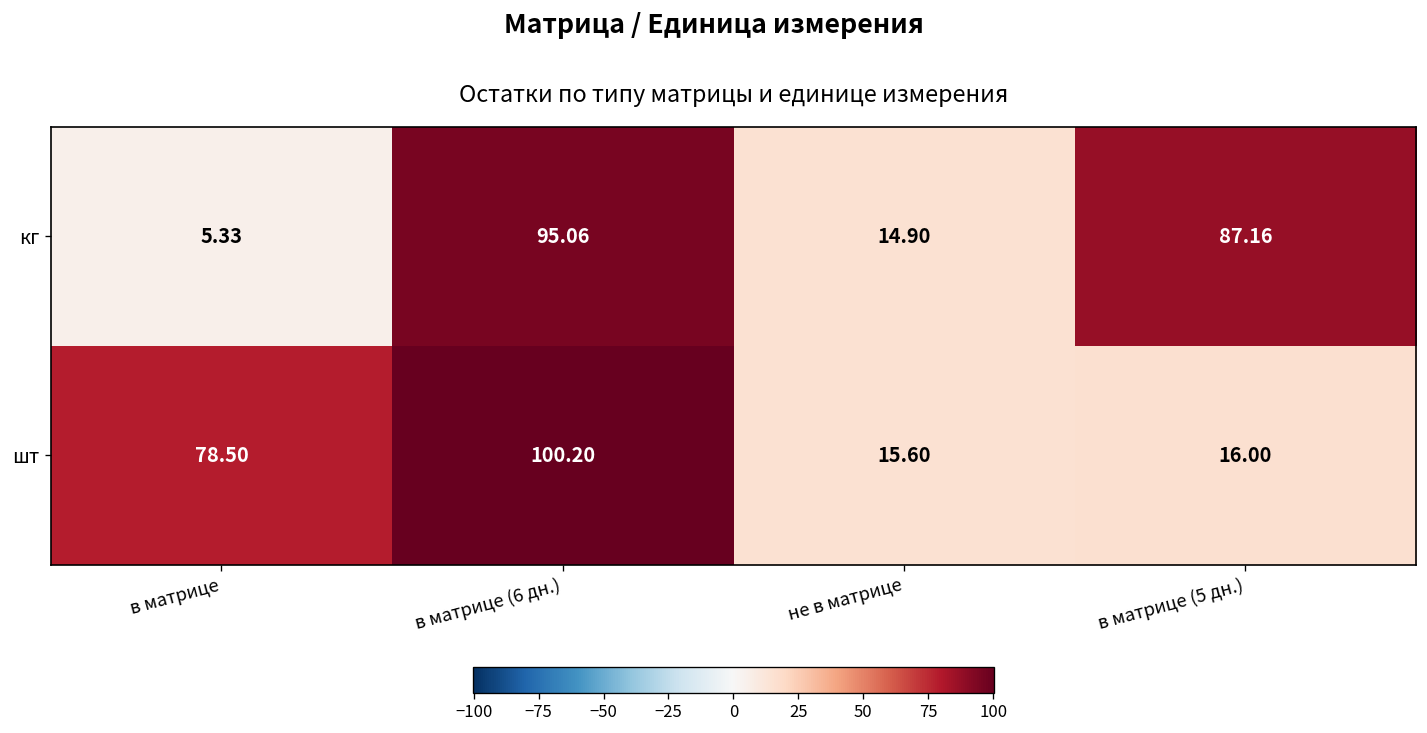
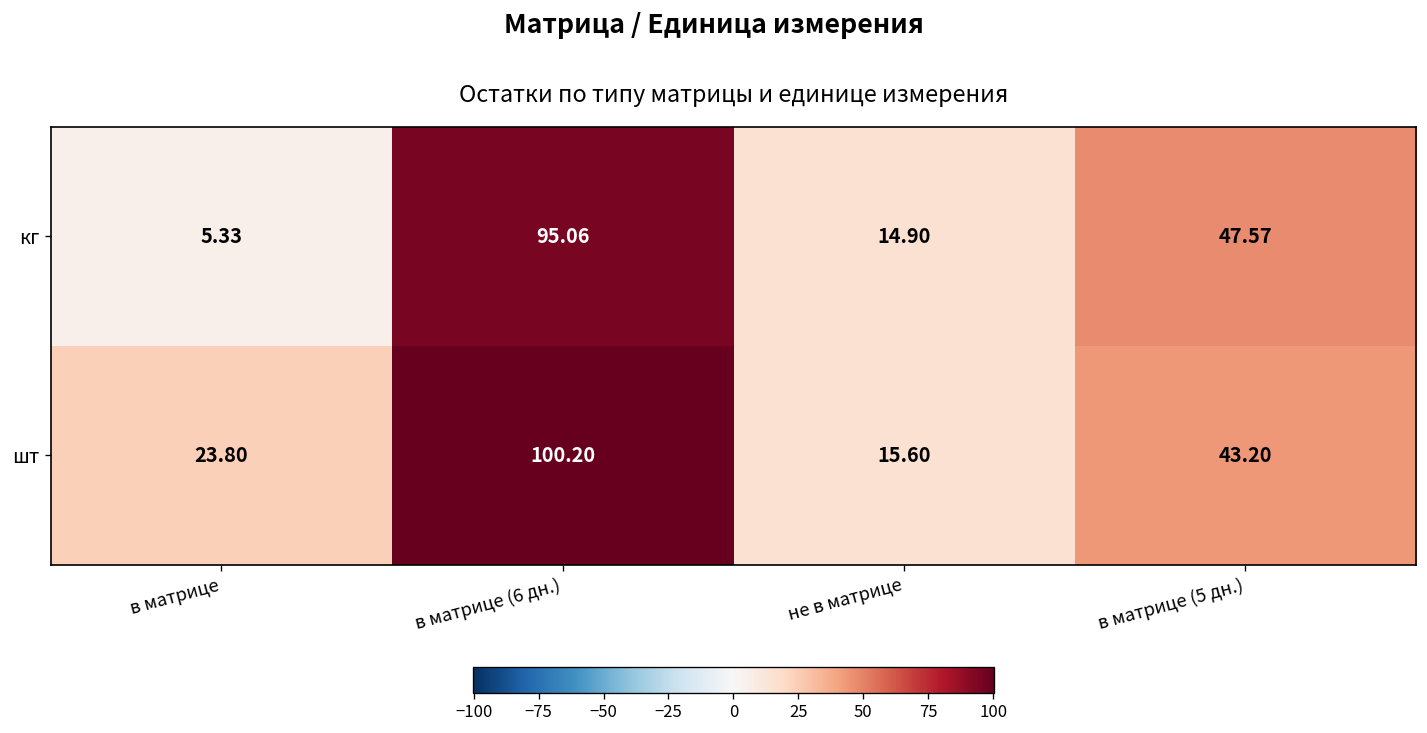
кг, в матрице (5 дн.): 87.16 -> 47.57
шт, в матрице: 78.50 -> 23.80
шт, в матрице (5 дн.): 16.00 -> 43.20
